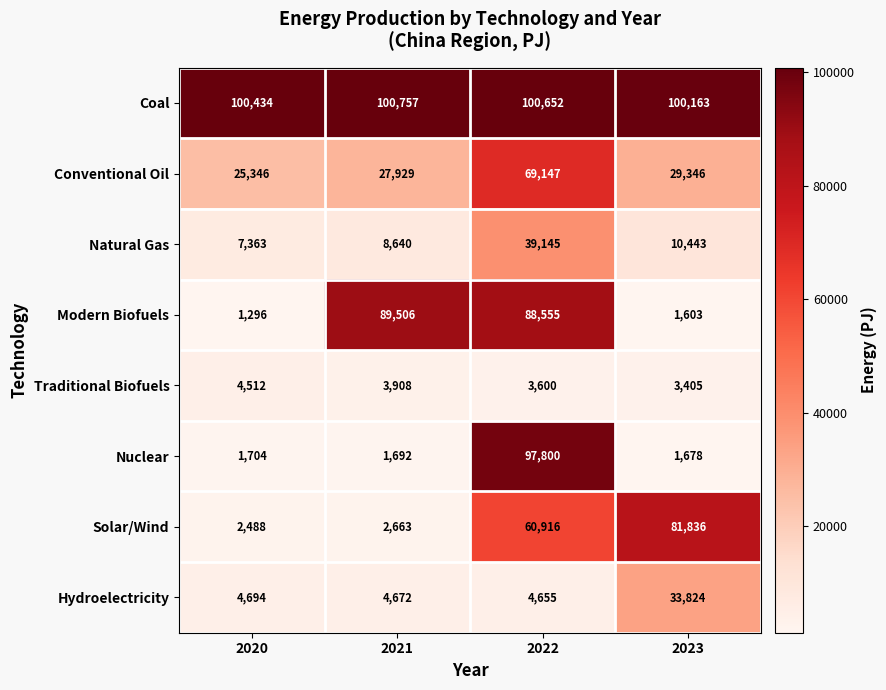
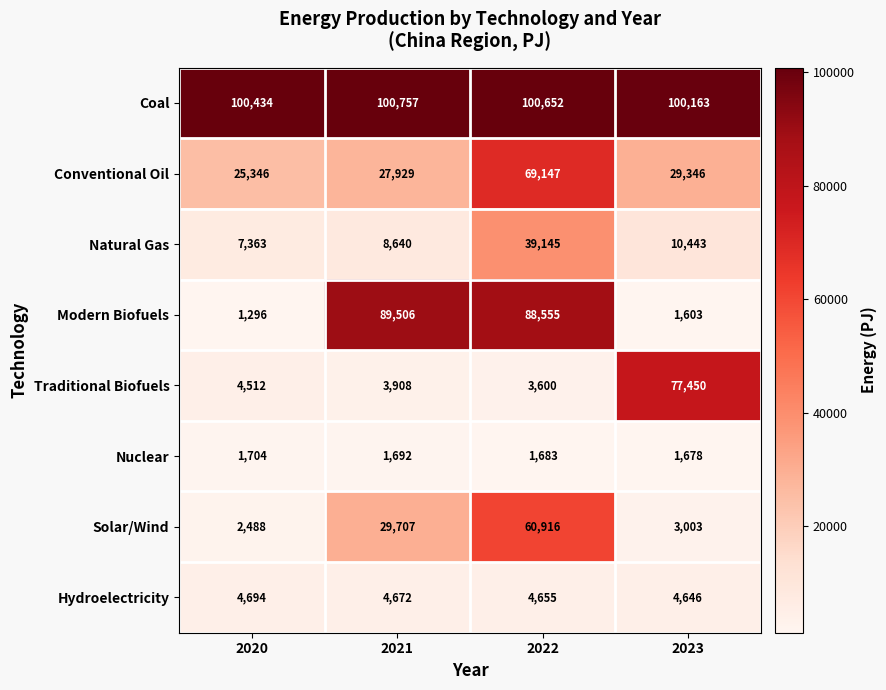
Traditional Biofuels, 2023: 3,405 -> 77,450
Nuclear, 2022: 97,800 -> 1,683
Solar/Wind, 2021: 2,663 -> 29,707
Solar/Wind, 2023: 81,836 -> 3,003
Hydroelectricity, 2023: 33,824 -> 4,646
